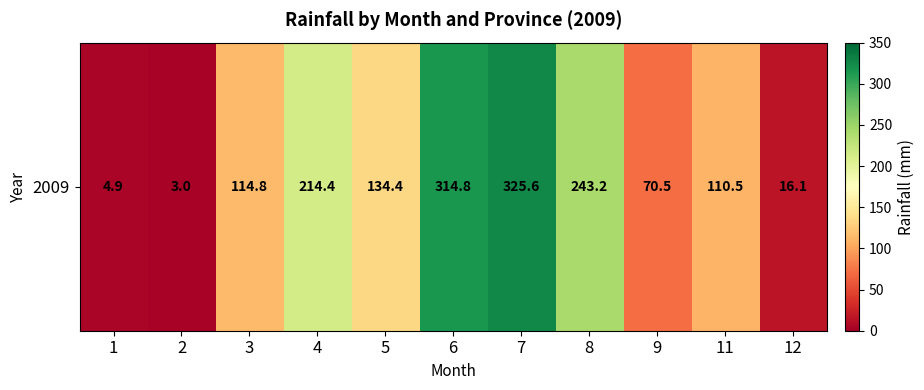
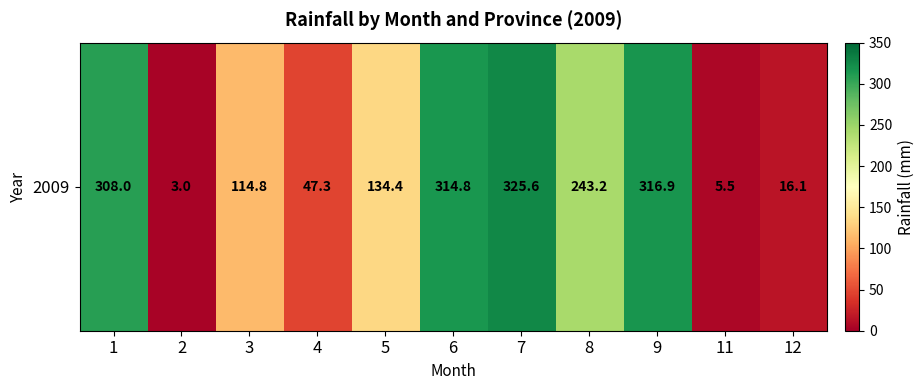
2009, 1: 4.9 -> 308.0
2009, 4: 214.4 -> 47.3
2009, 9: 70.5 -> 316.9
2009, 11: 110.5 -> 5.5
